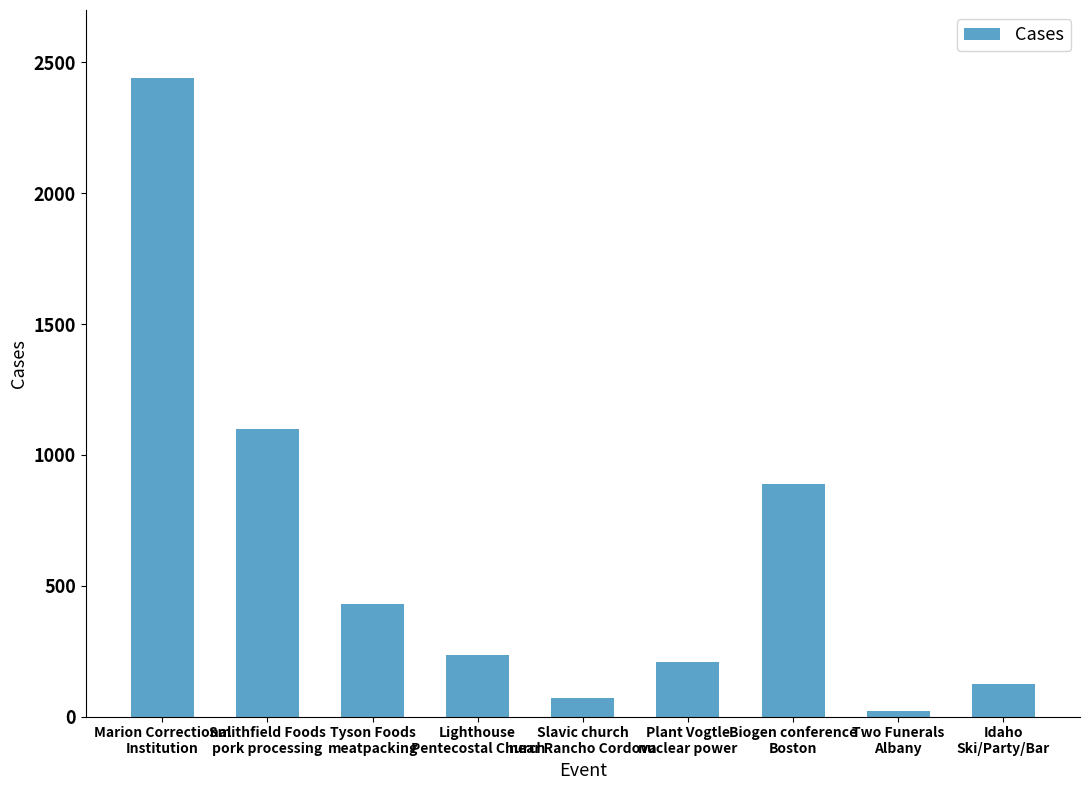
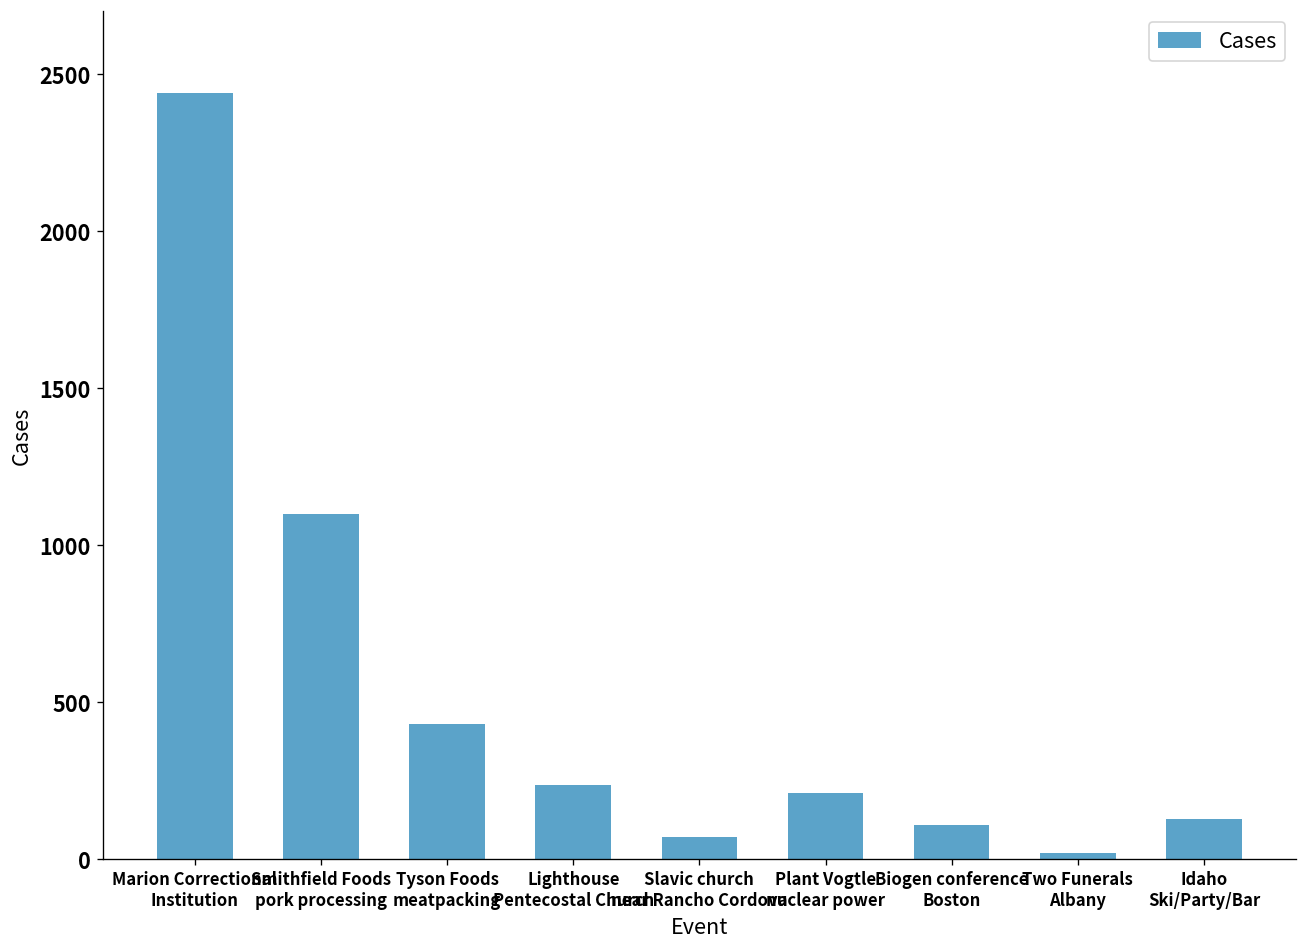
Biogen conference Boston: 890 -> 110
